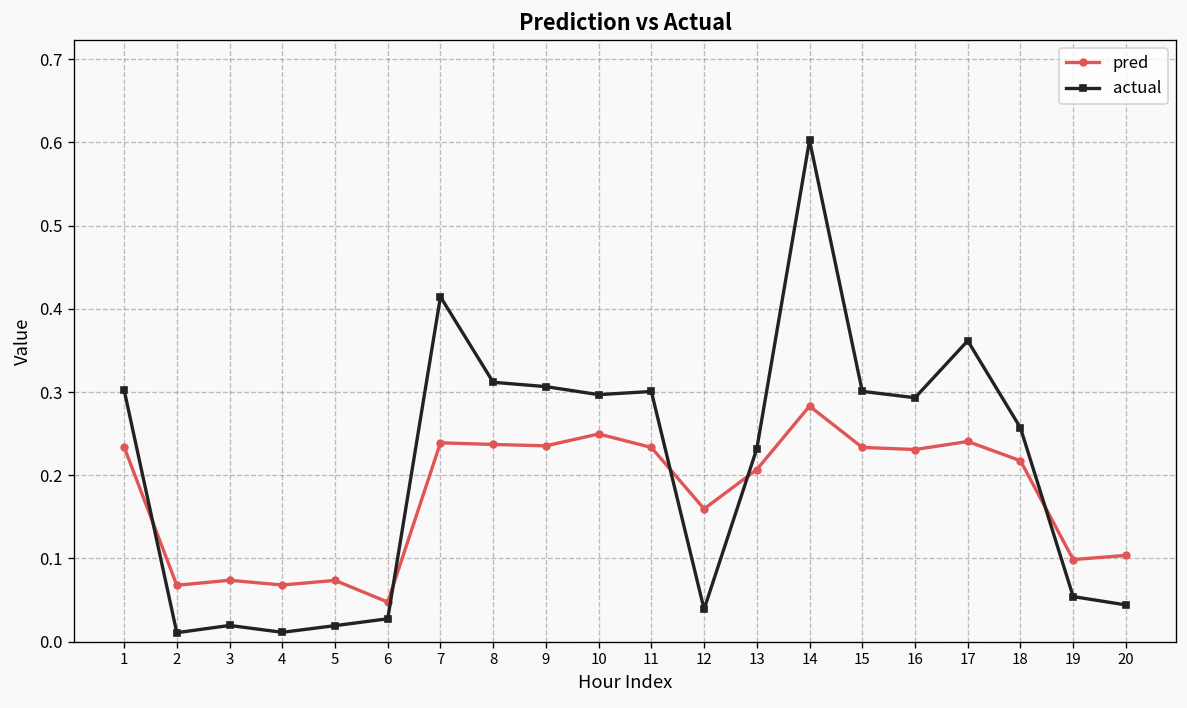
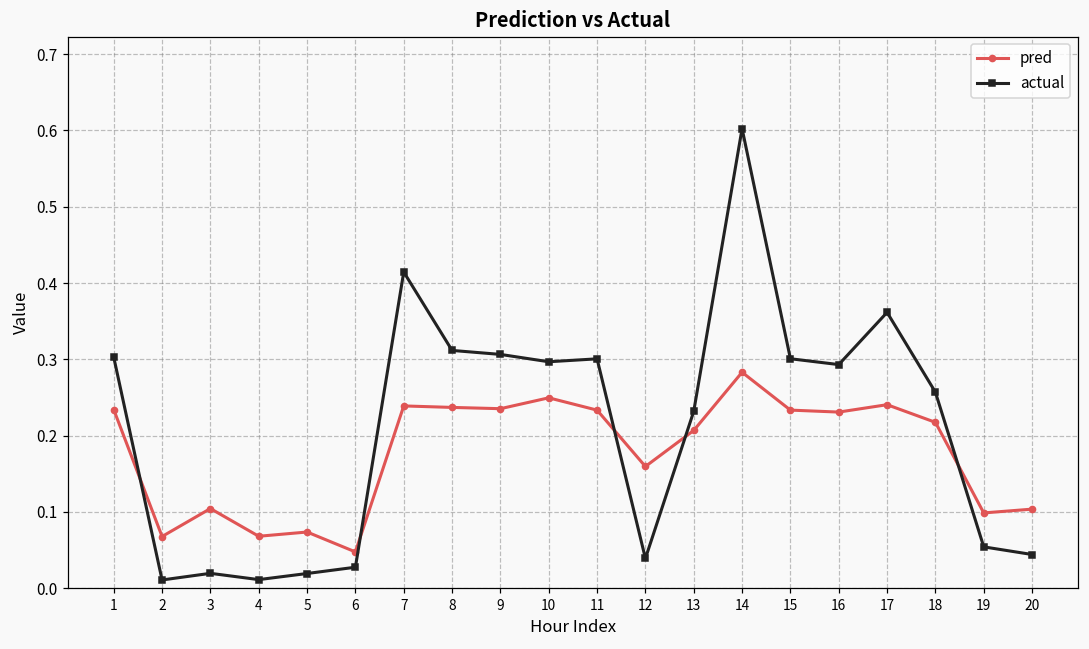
pred, 3: 0.07 -> 0.10
